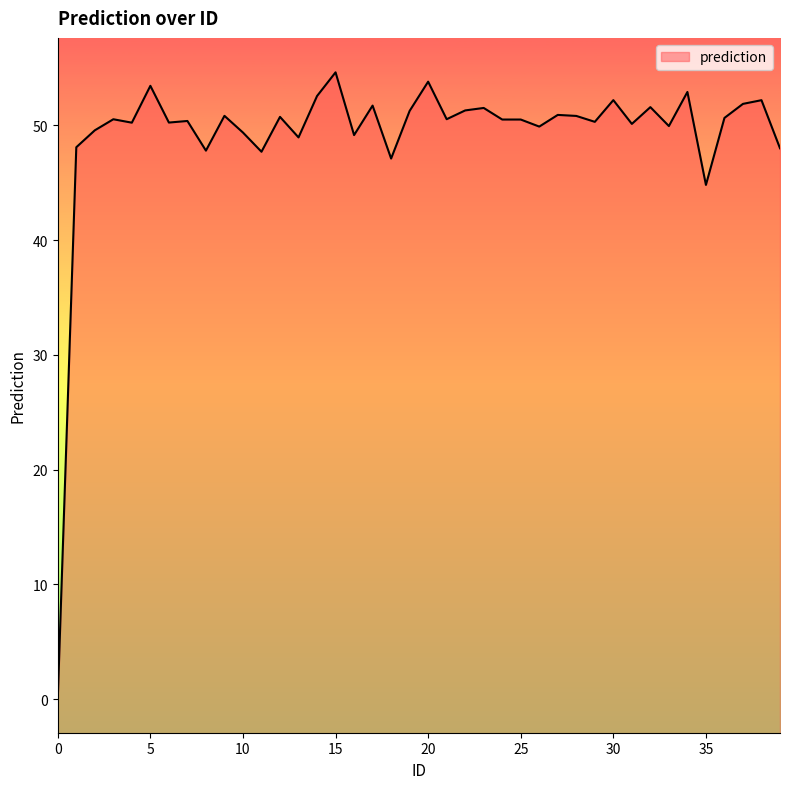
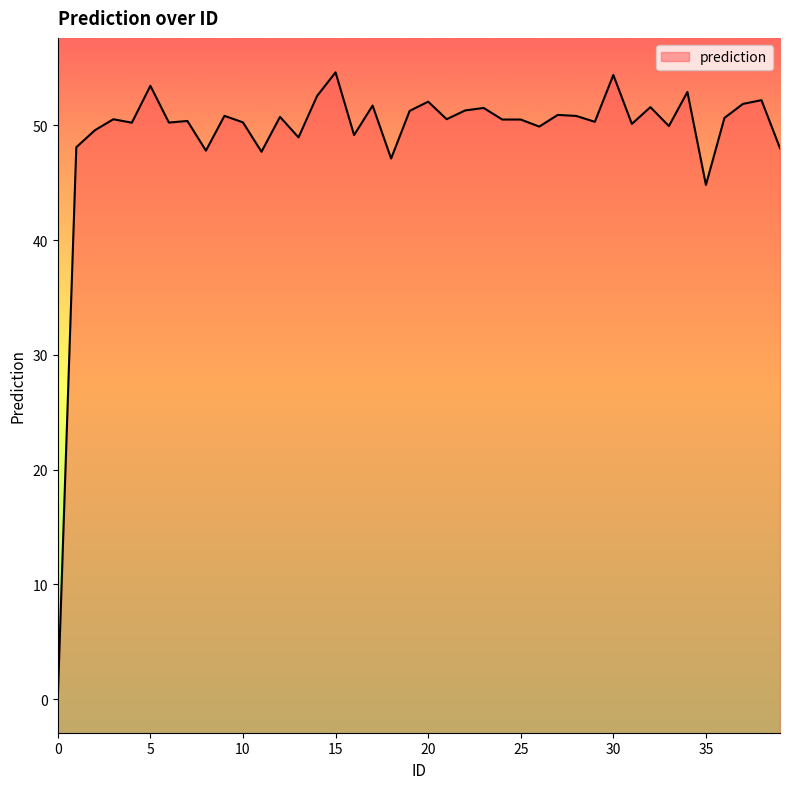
10: 49.4 -> 50.2
20: 53.8 -> 52.1
30: 52.2 -> 54.4
